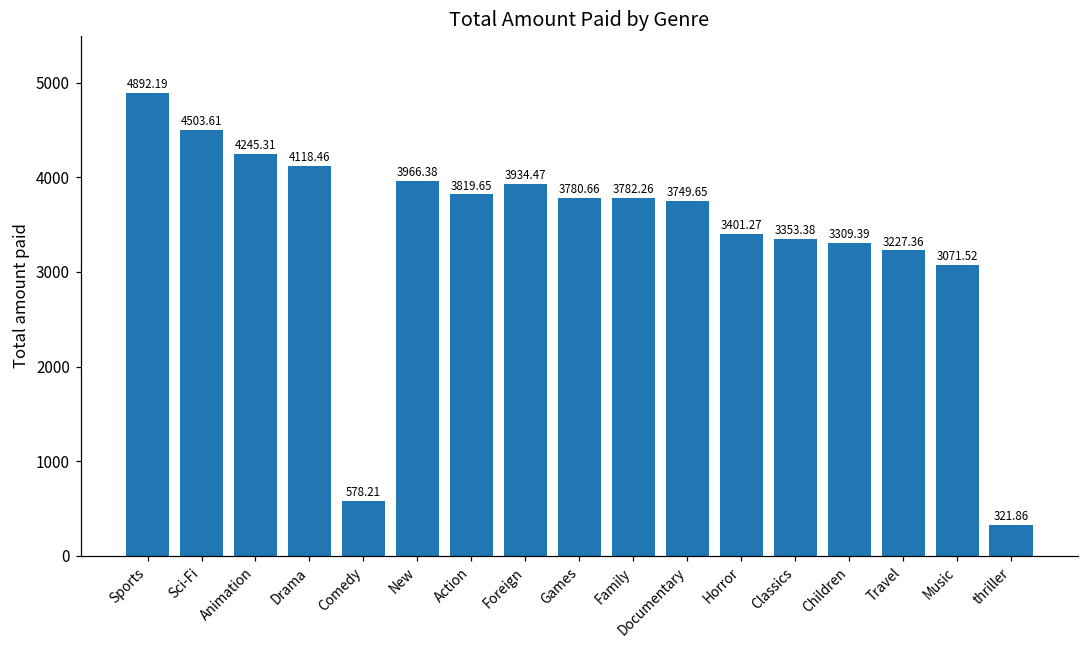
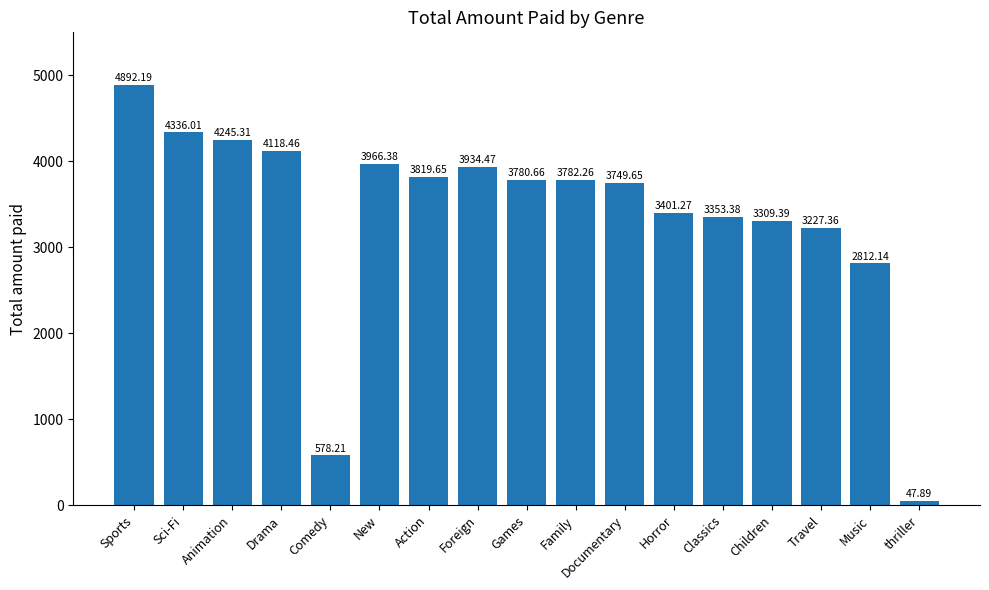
Sci-Fi: 4503.61 -> 4336.01
Music: 3071.52 -> 2812.14
thriller: 321.86 -> 47.89
